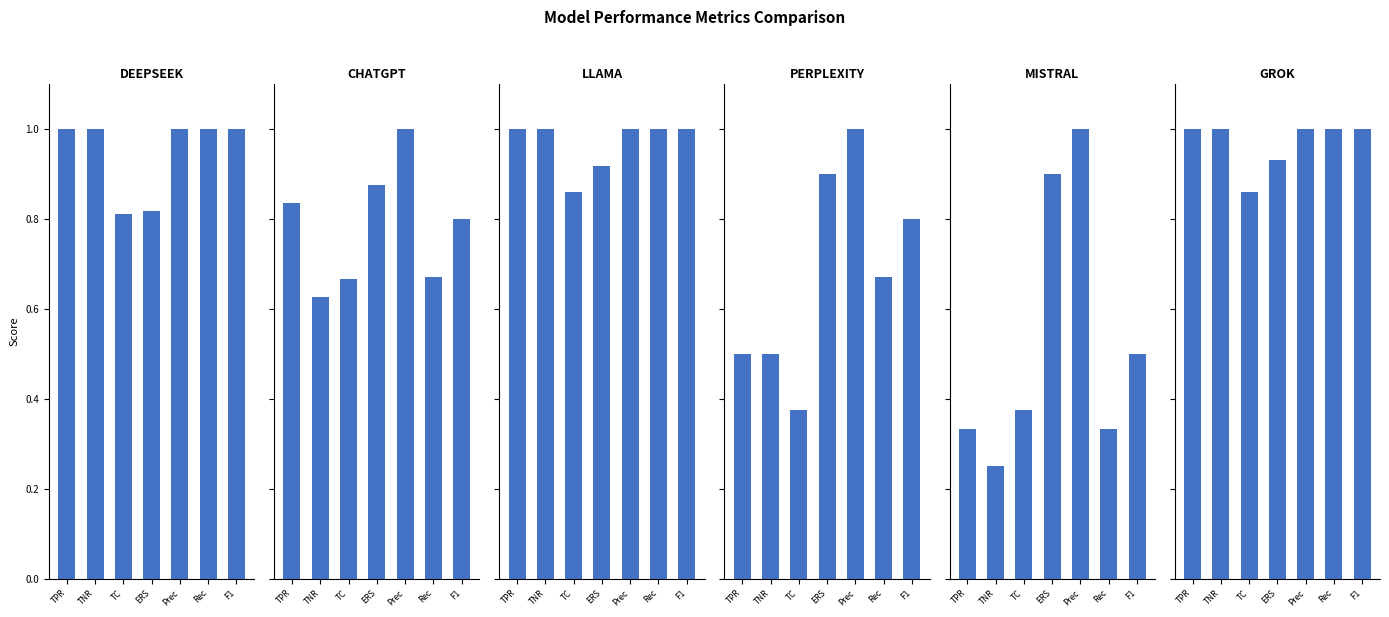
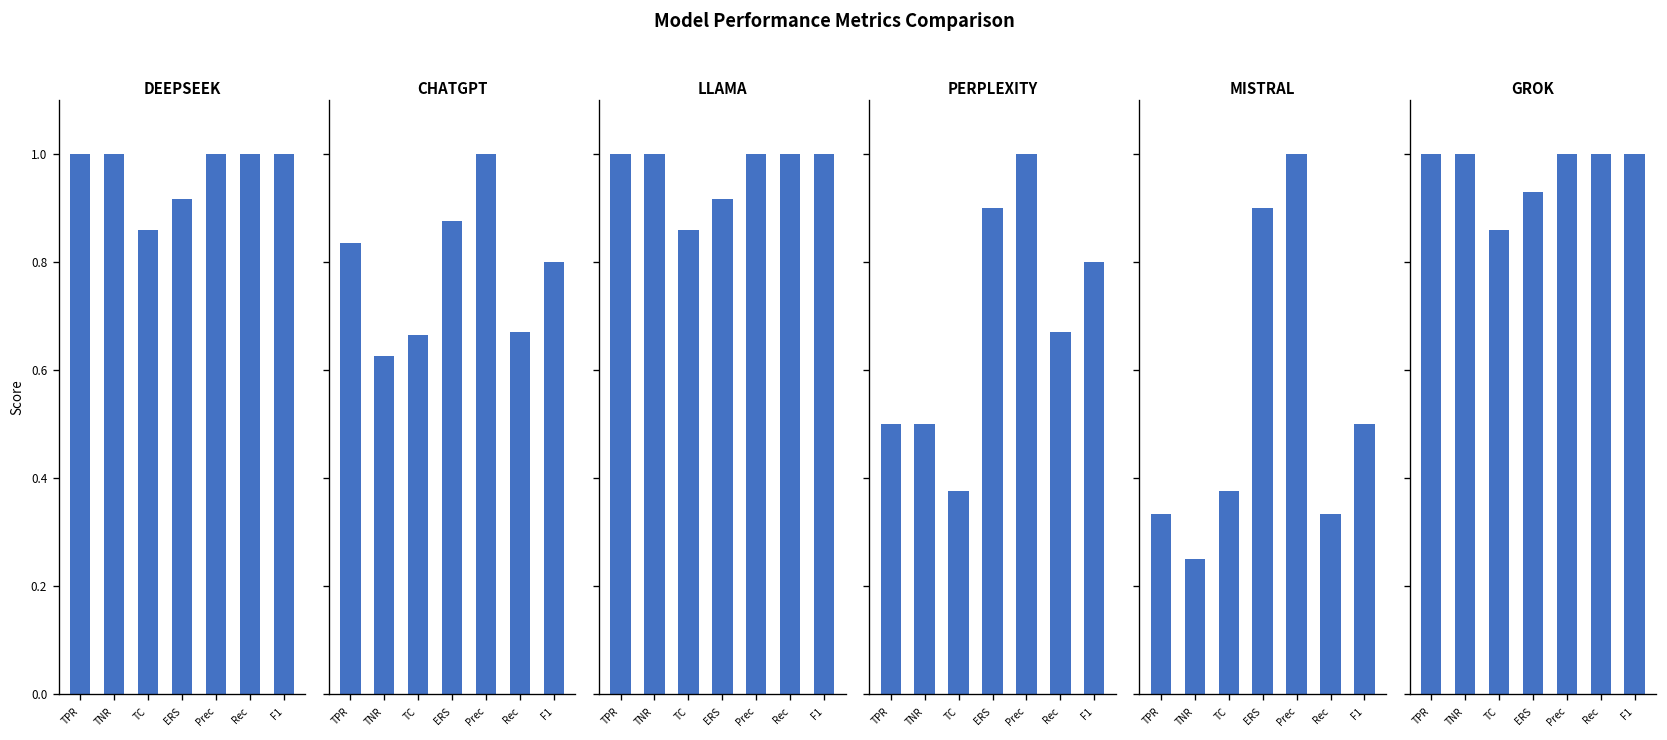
DEEPSEEK, TC: 0.81 -> 0.86
DEEPSEEK, ERS: 0.82 -> 0.92
